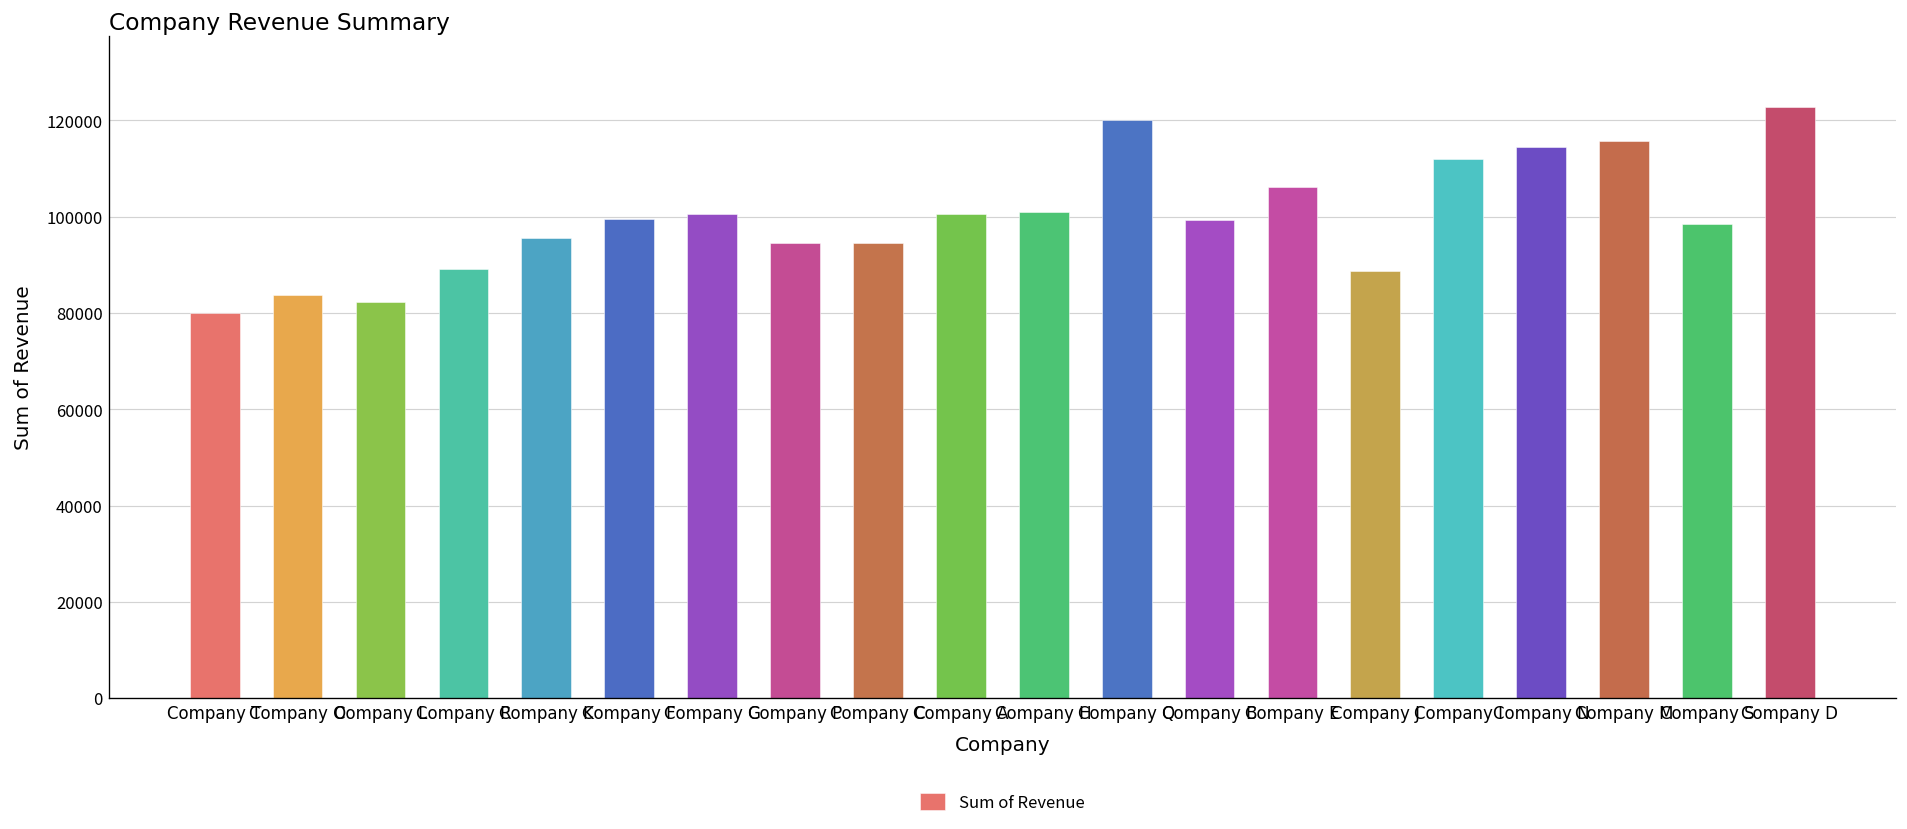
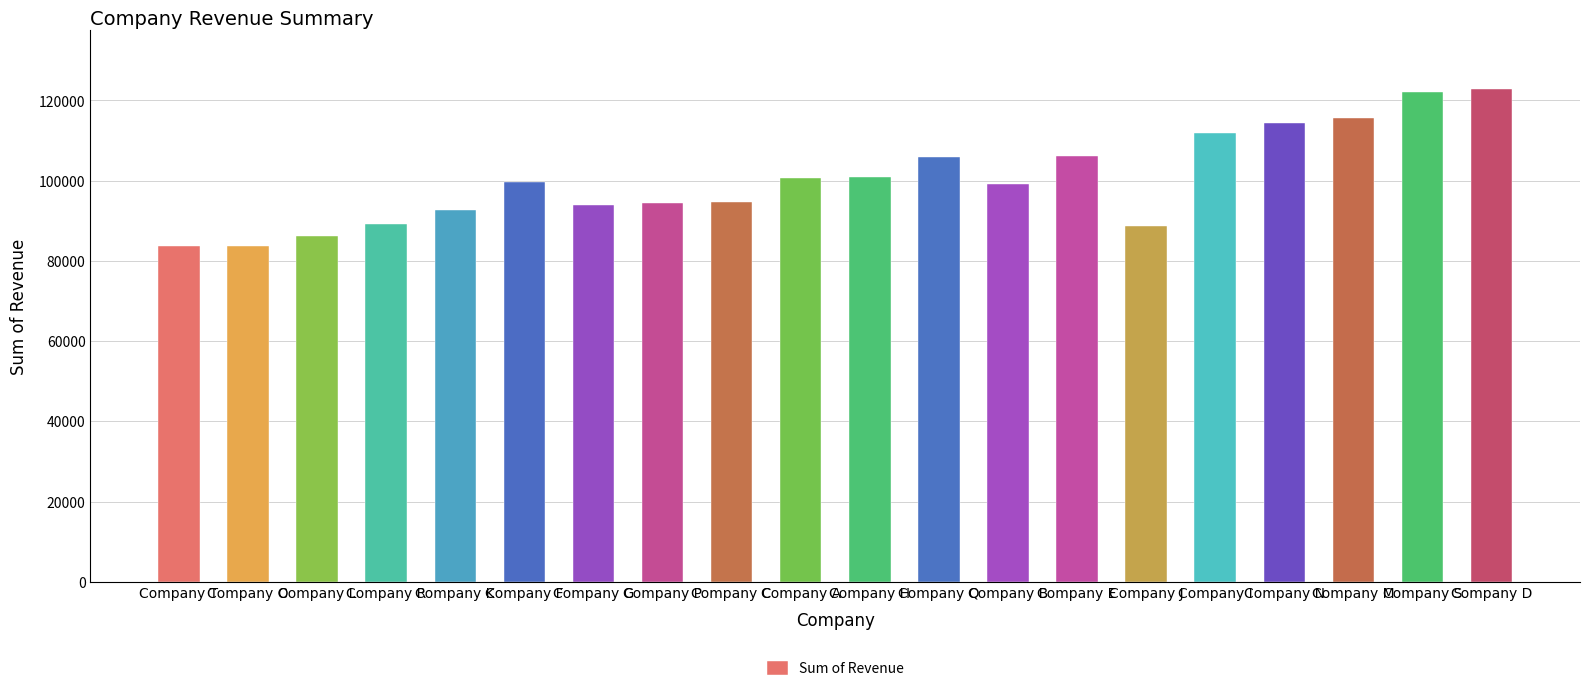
Company T: 80000 -> 84000
Company L: 82000 -> 86000
Company K: 96000 -> 93000
Company G: 101000 -> 94000
Company Q: 120000 -> 106000
Company S: 99000 -> 122000
